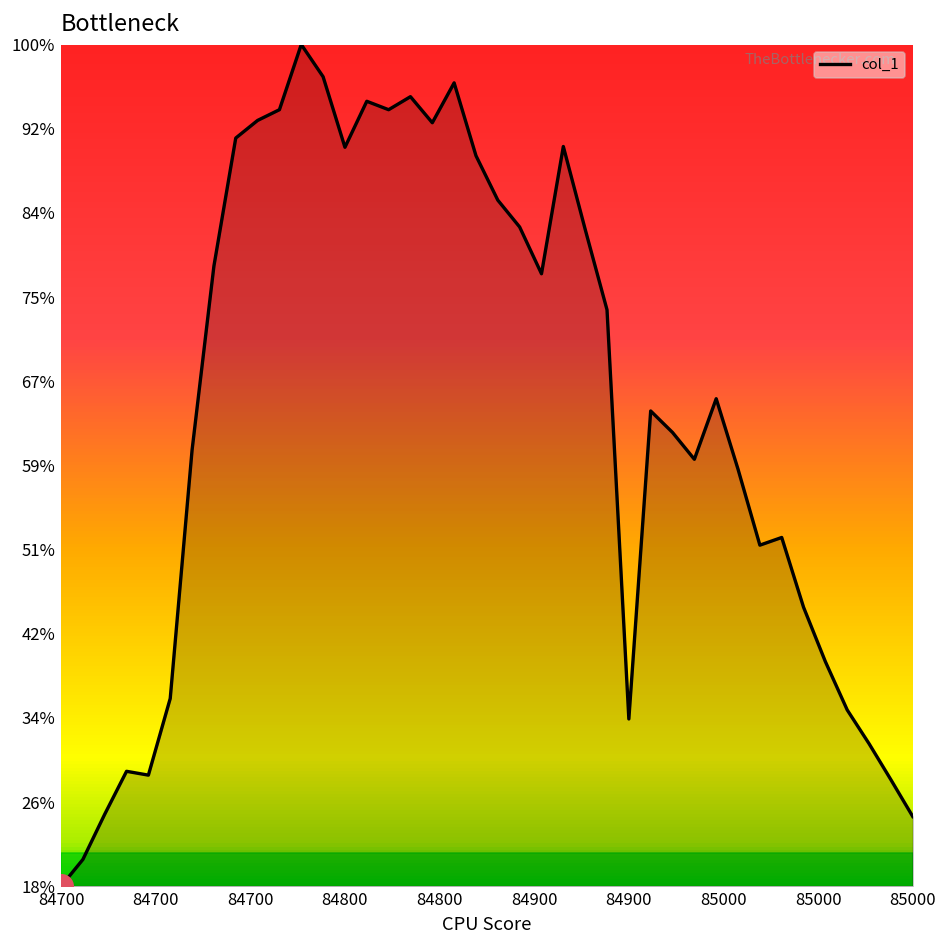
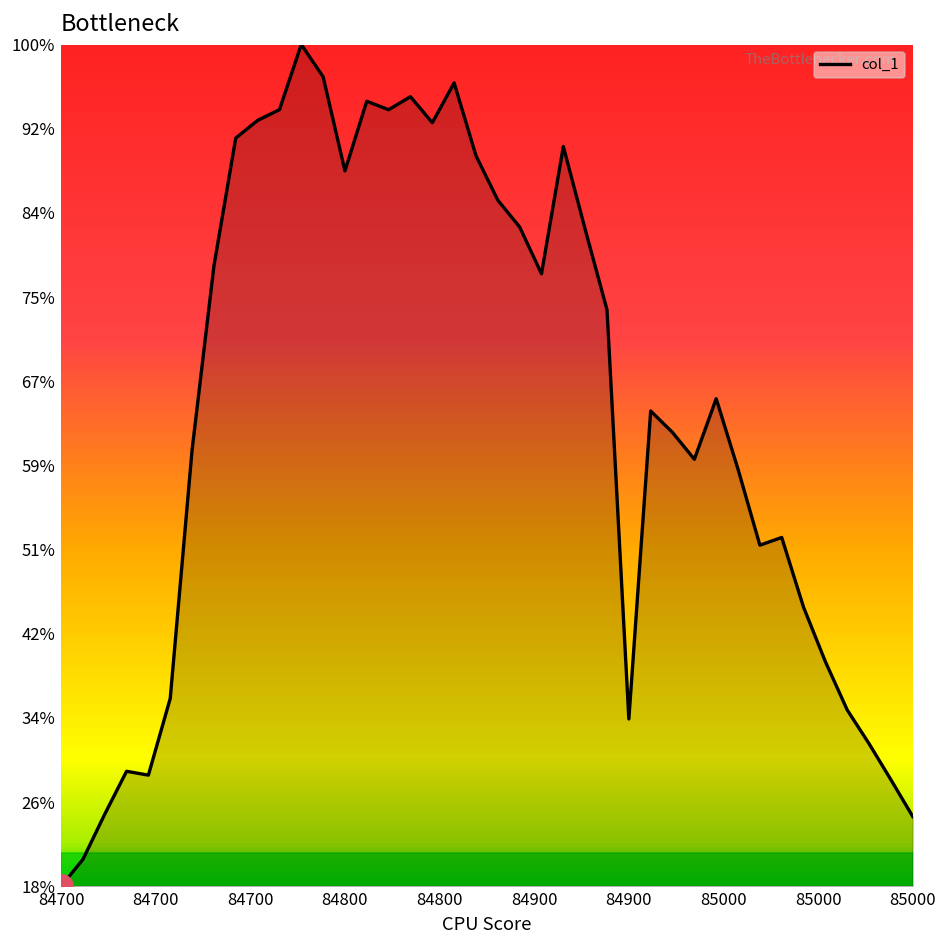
col_1, 84800: 90% -> 88%
